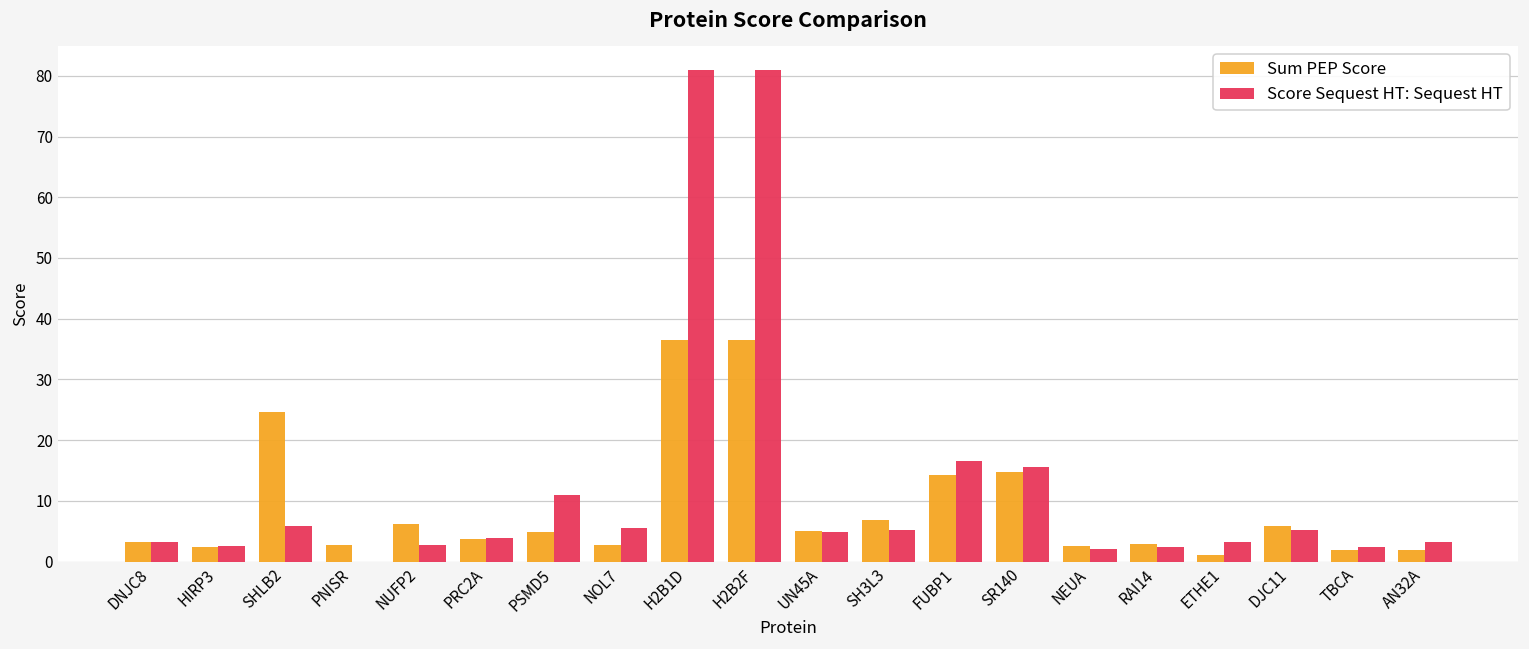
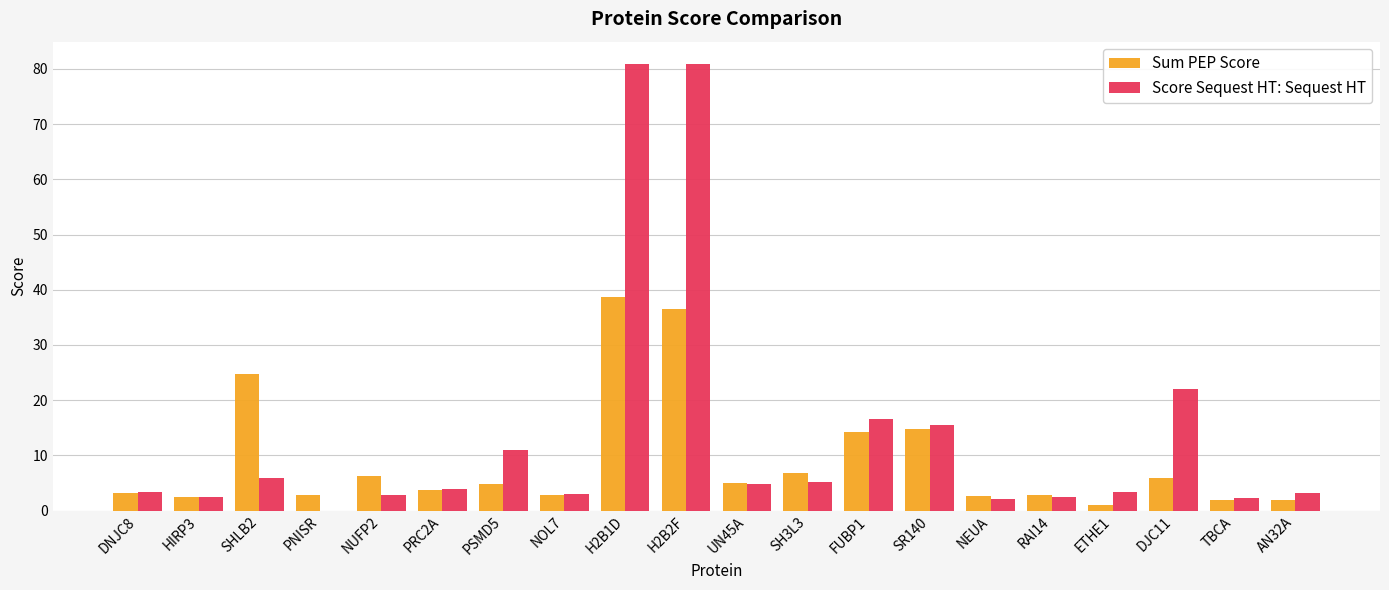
Score Sequest HT: Sequest HT, NOL7: 6 -> 3
Sum PEP Score, H2B1D: 37 -> 39
Score Sequest HT: Sequest HT, DJC11: 5 -> 22
